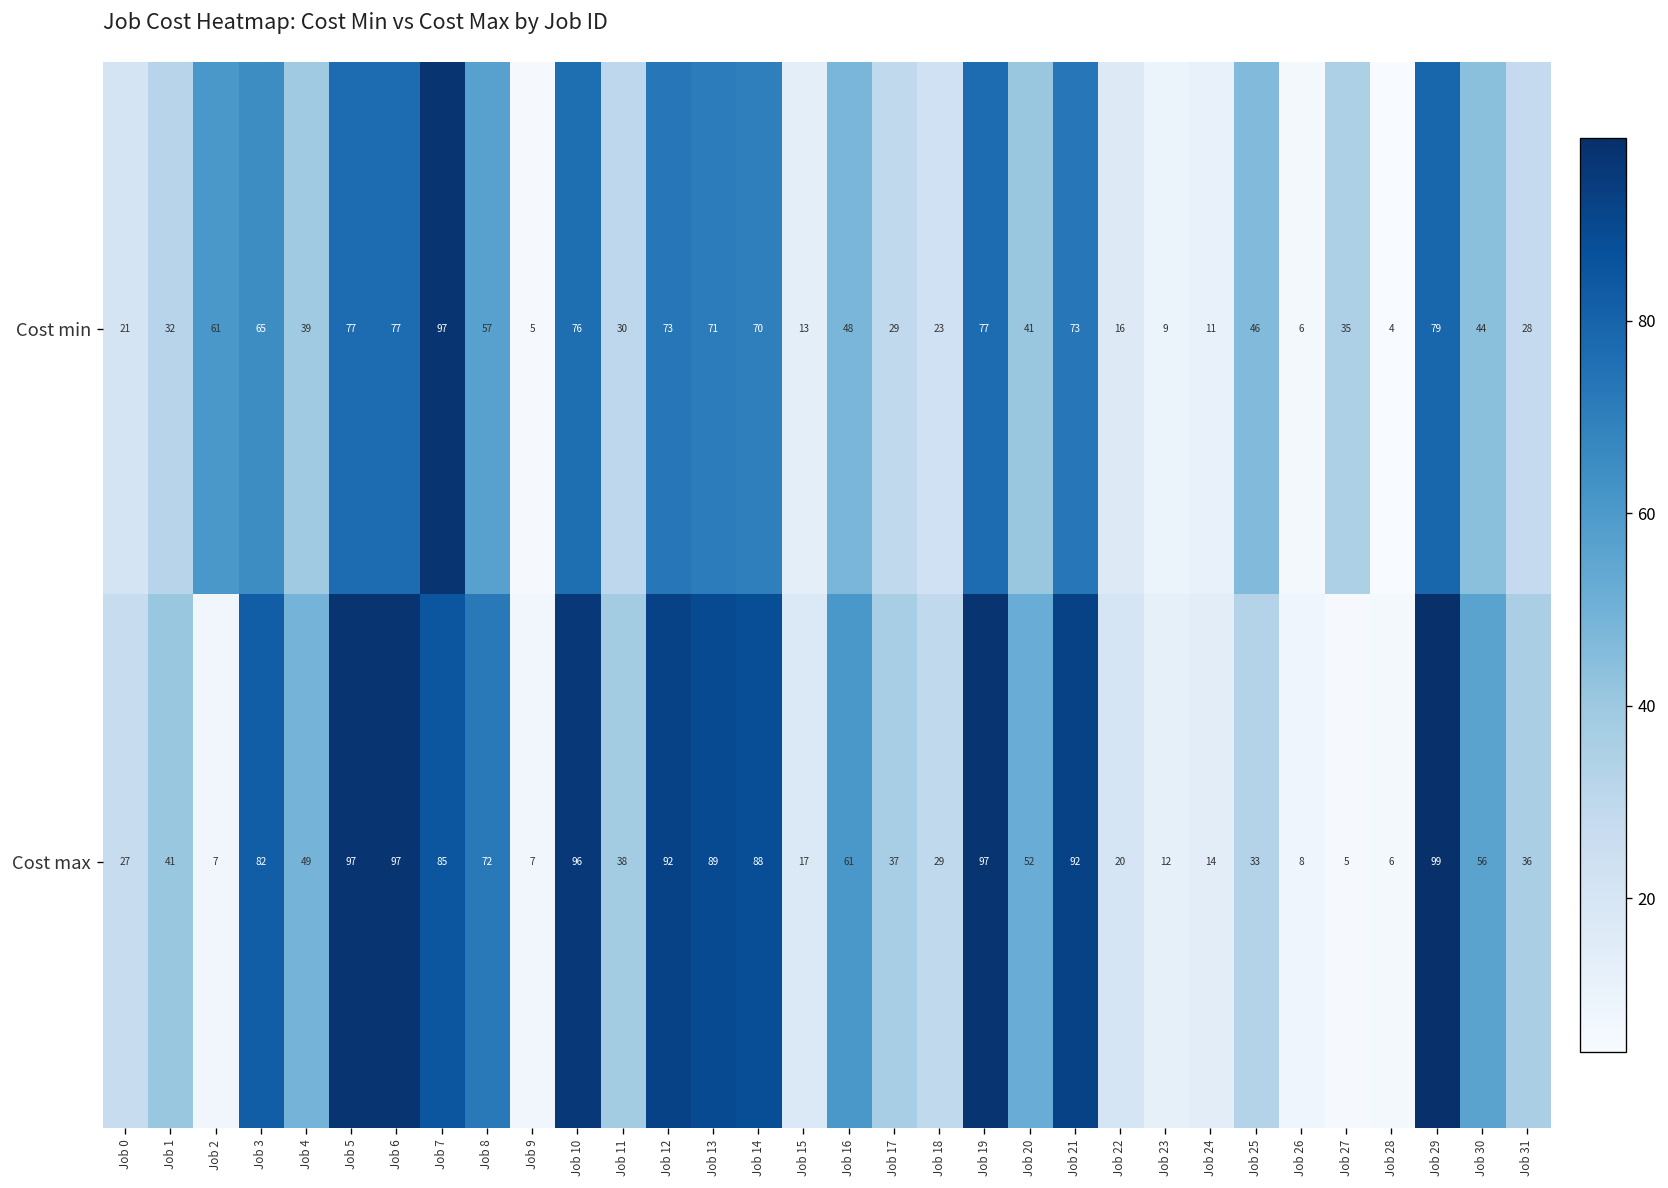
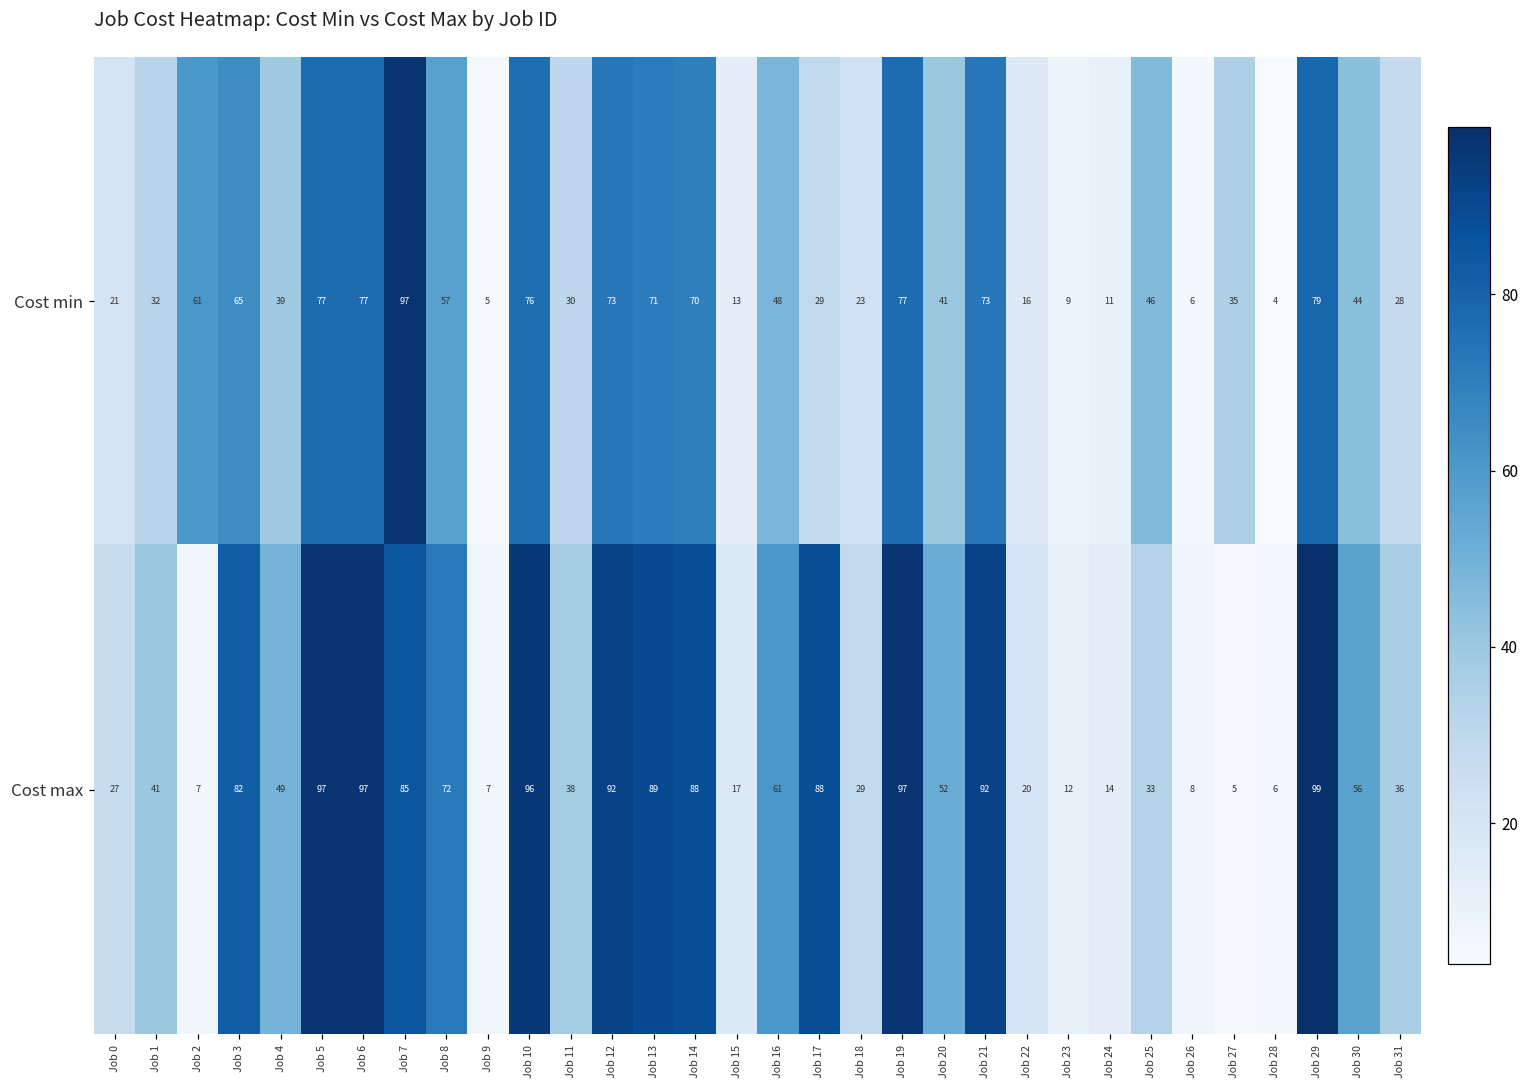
Cost max, Job 17: 37 -> 88
